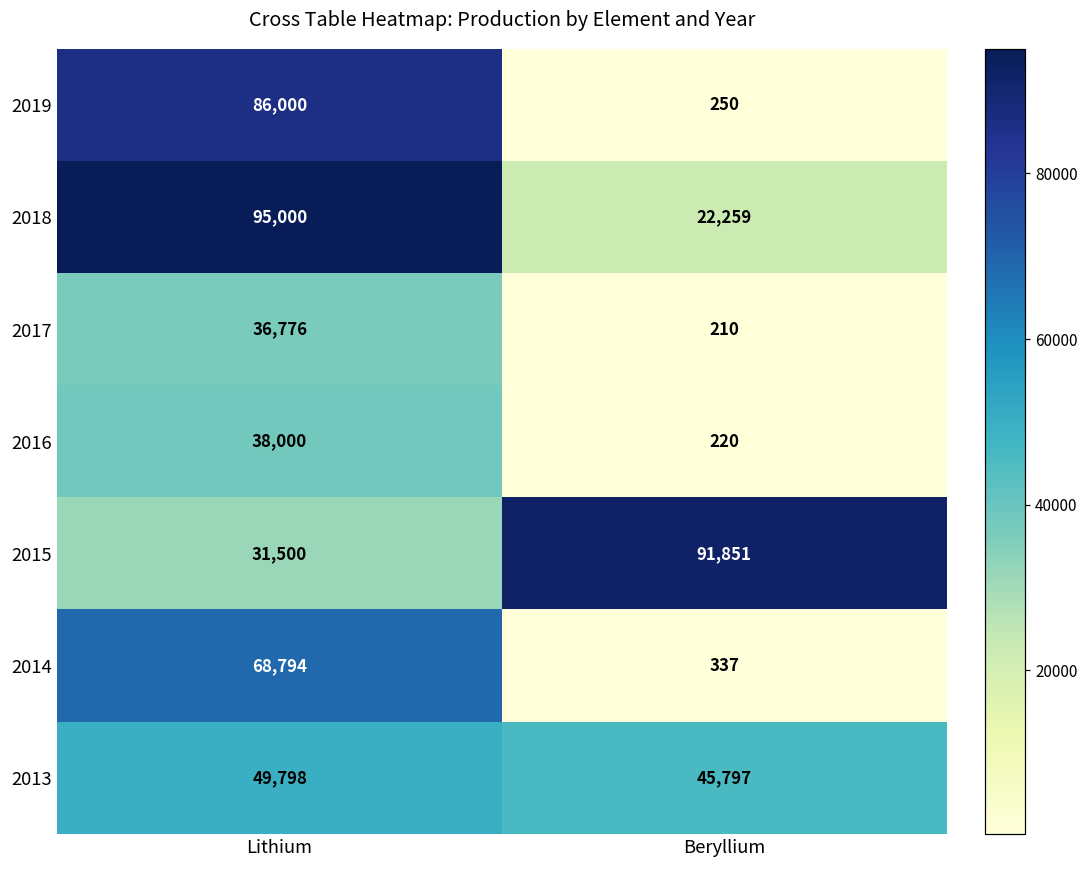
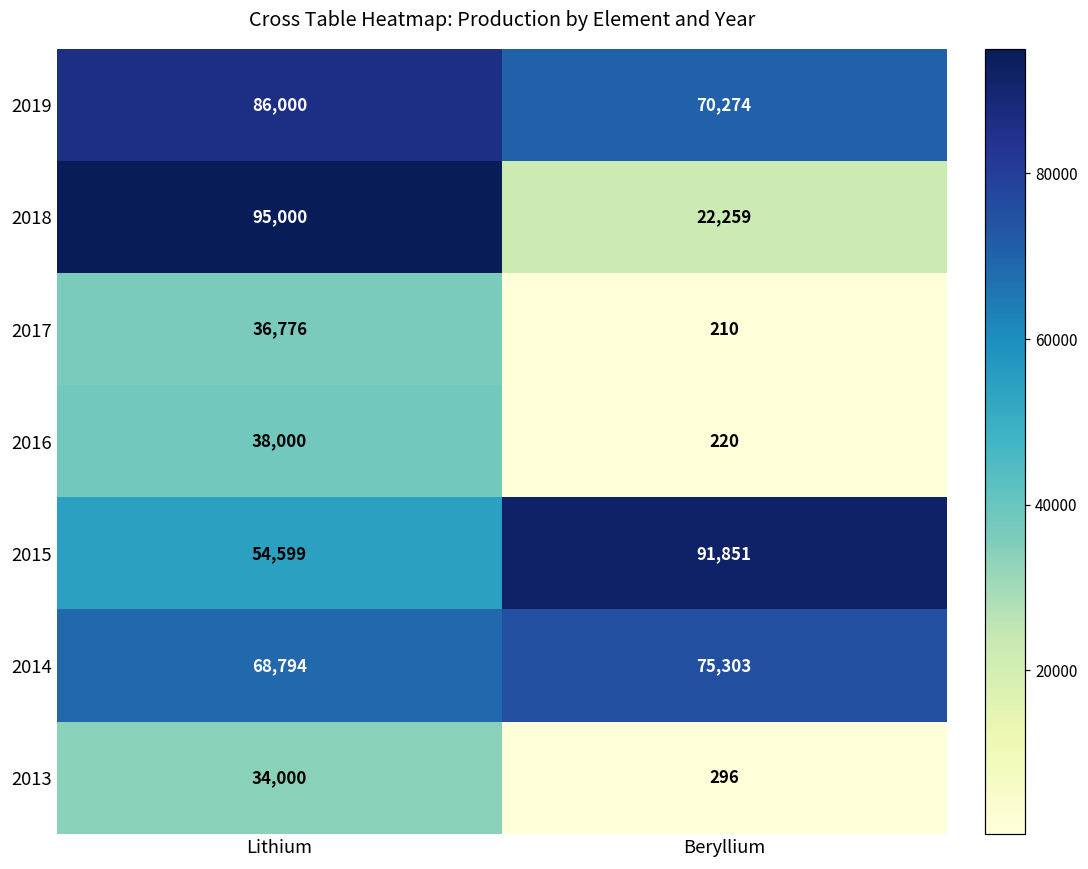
2019, Beryllium: 250 -> 70,274
2015, Lithium: 31,500 -> 54,599
2014, Beryllium: 337 -> 75,303
2013, Lithium: 49,798 -> 34,000
2013, Beryllium: 45,797 -> 296
